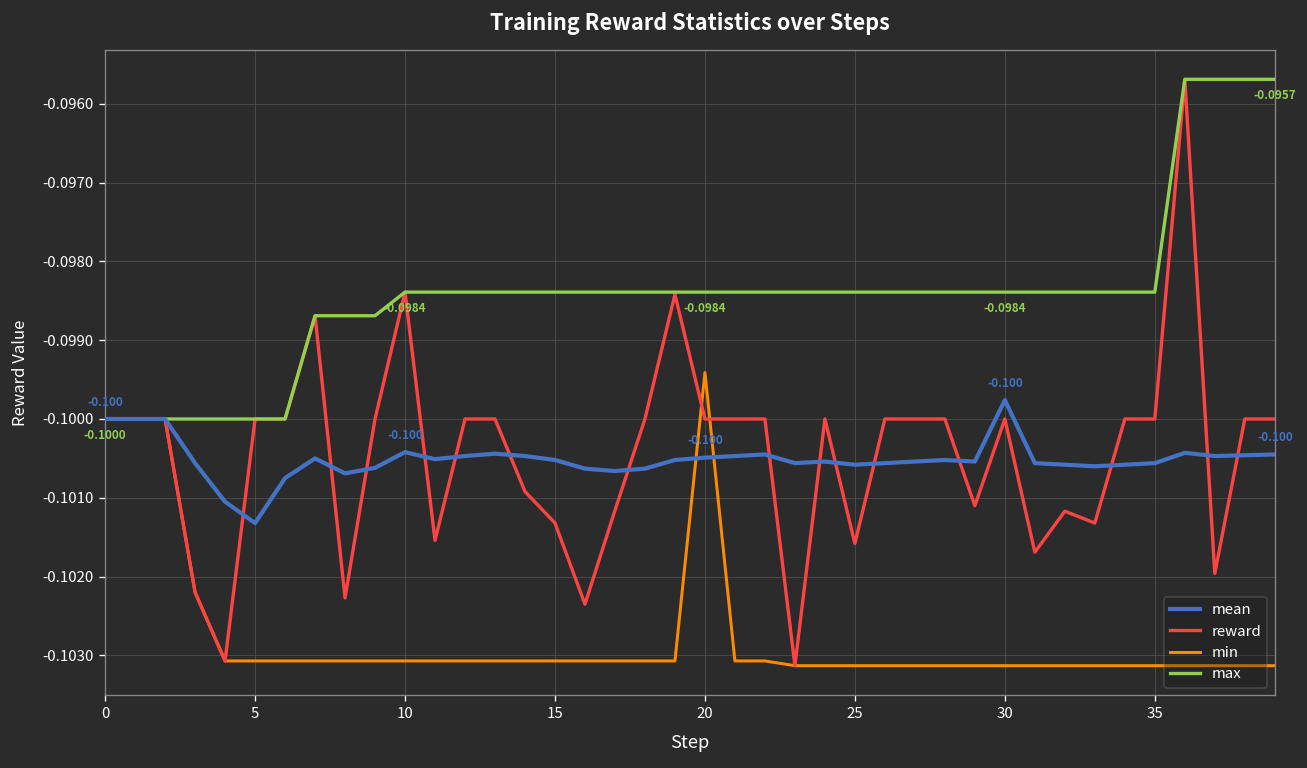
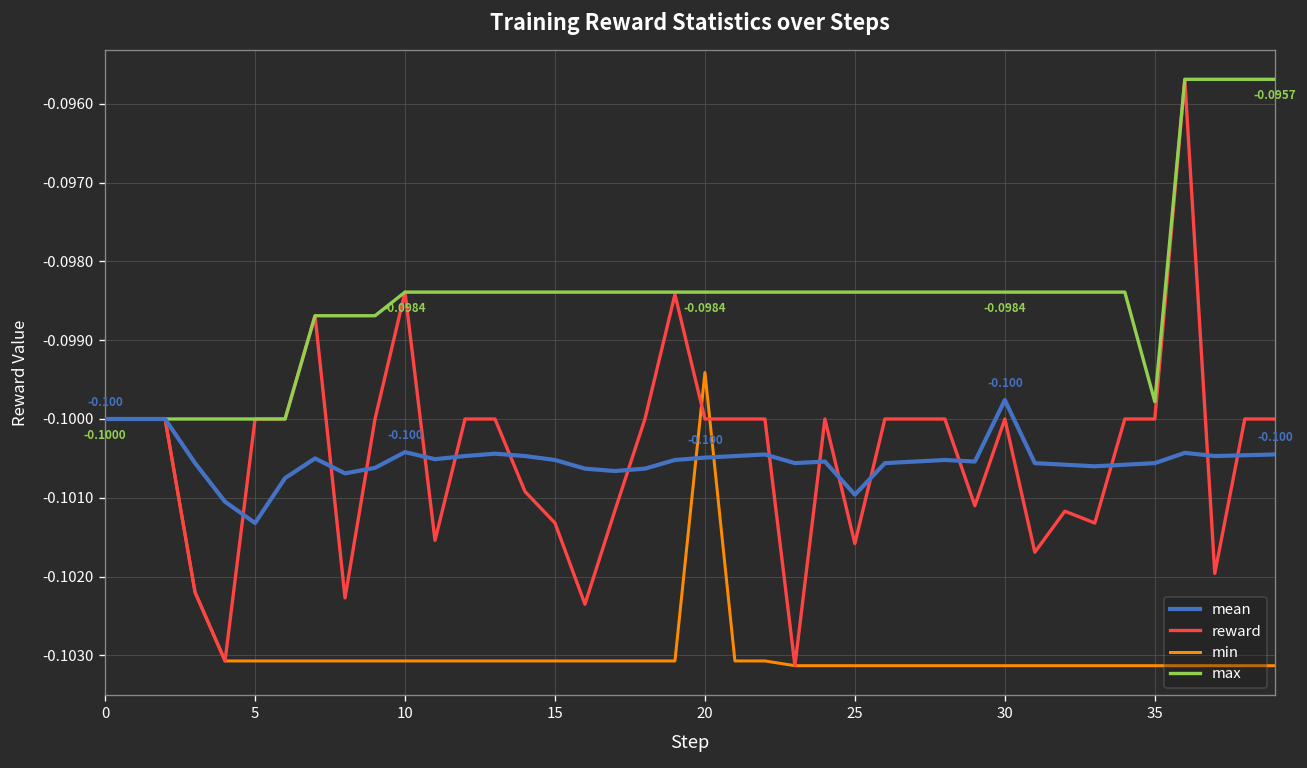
mean, 25: -0.1006 -> -0.1010
max, 35: -0.0984 -> -0.0998
